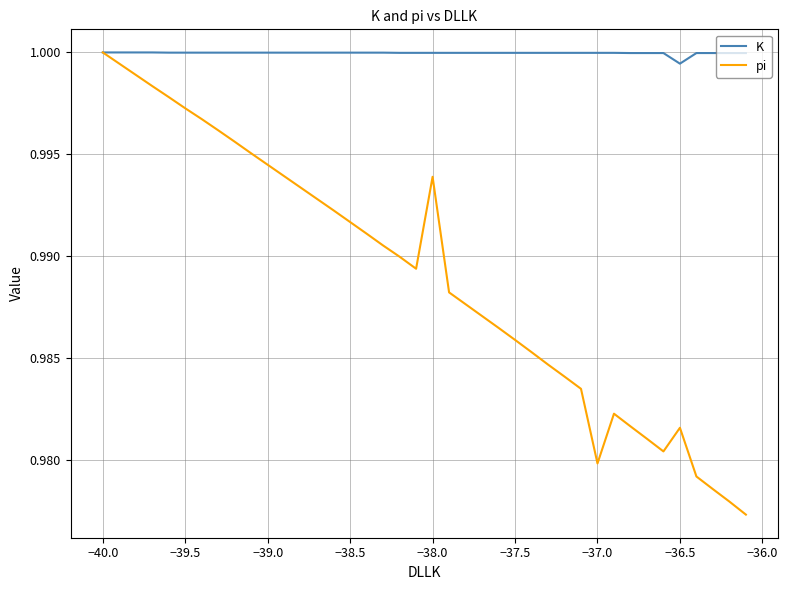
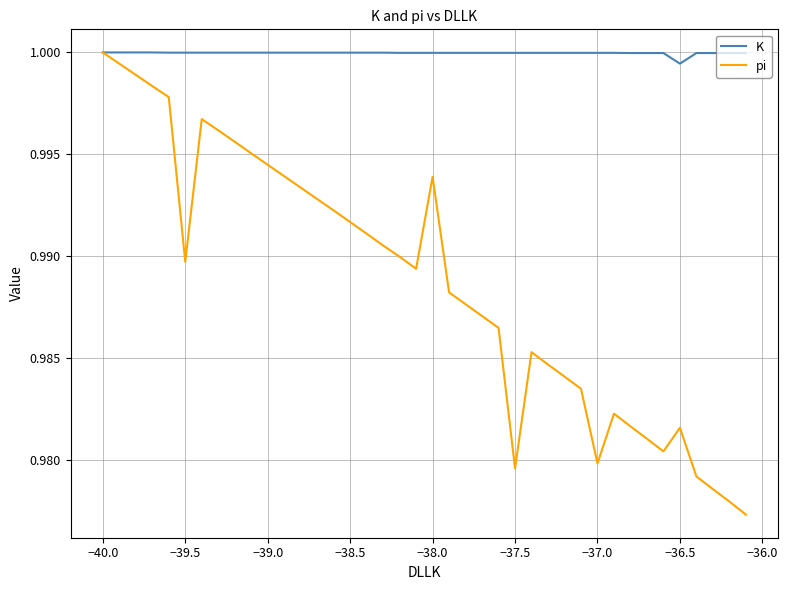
pi, −39.5: 0.9973 -> 0.9897
pi, −37.5: 0.9859 -> 0.9796
